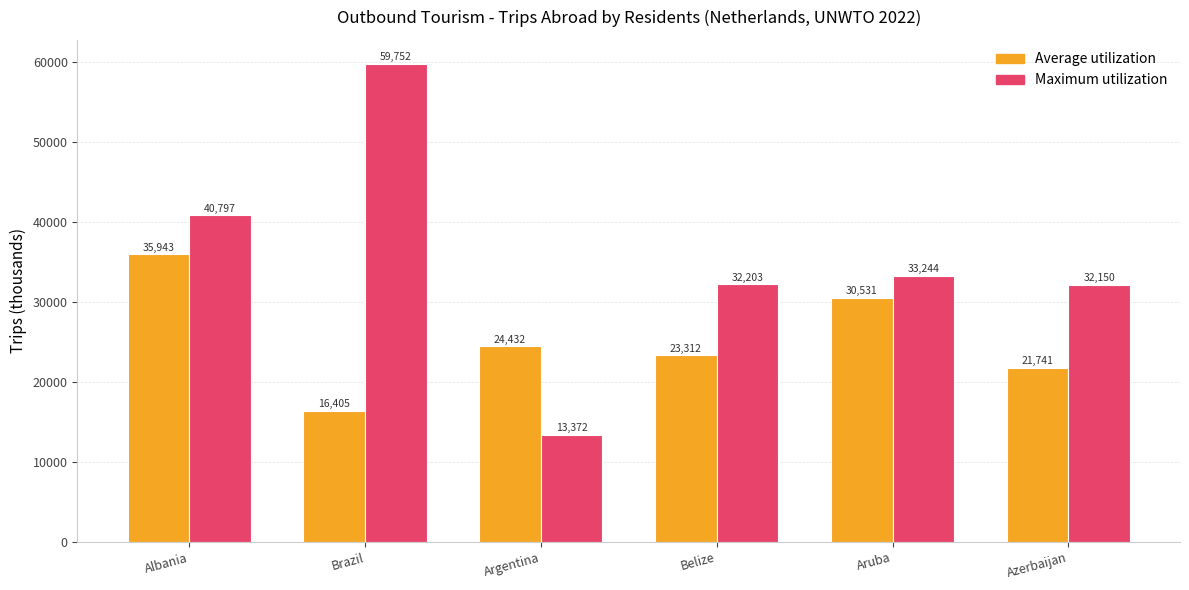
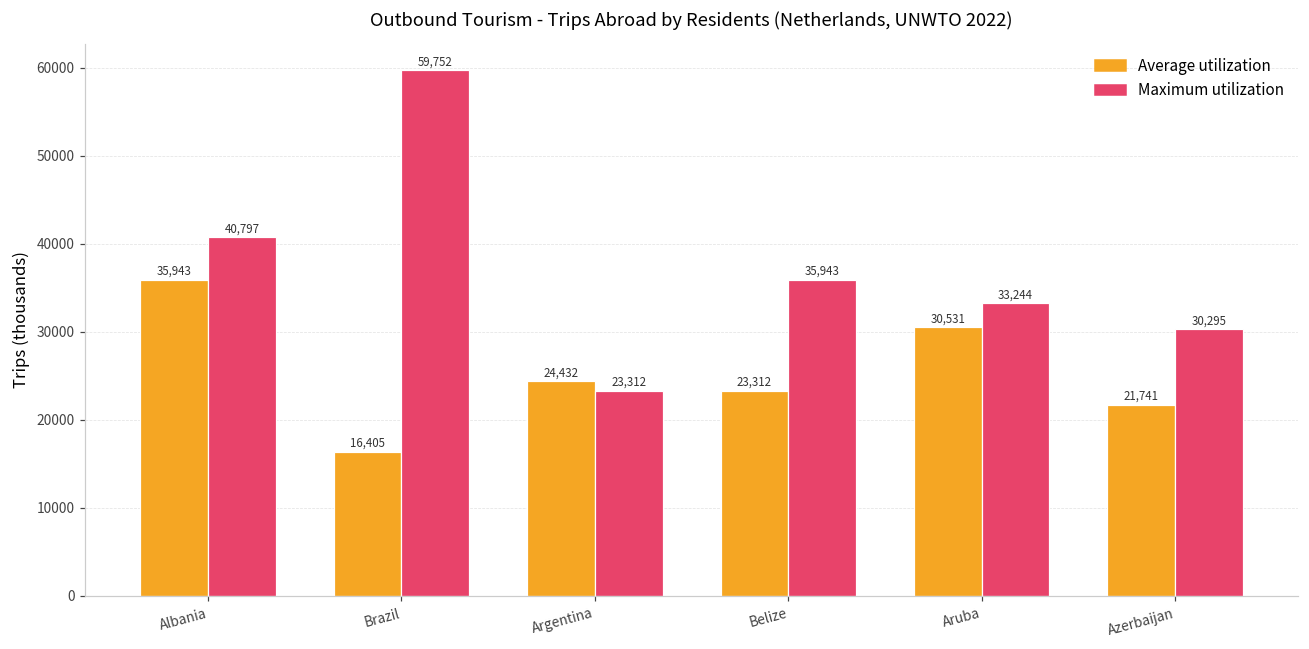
Maximum utilization, Argentina: 13,372 -> 23,312
Maximum utilization, Belize: 32,203 -> 35,943
Maximum utilization, Azerbaijan: 32,150 -> 30,295
